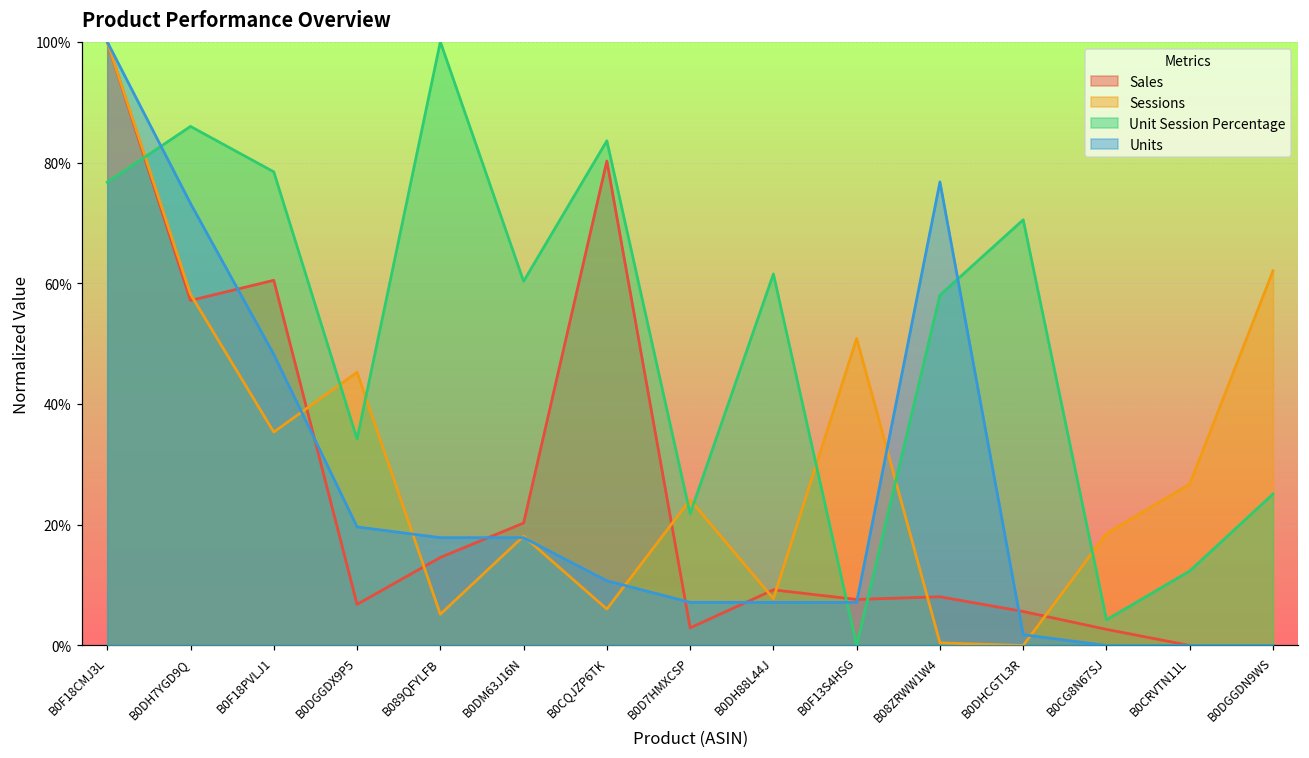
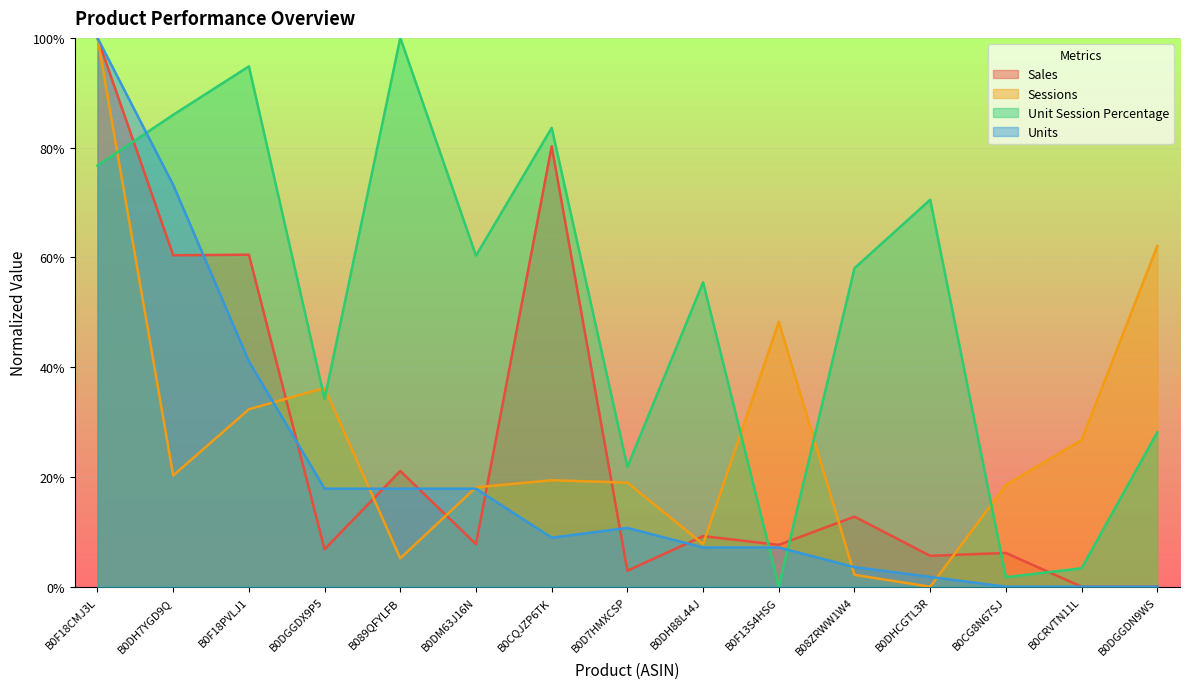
Sales, B0DH7YGD9Q: 57% -> 60%
Sessions, B0DH7YGD9Q: 58% -> 20%
Sessions, B0F18PVLJ1: 35% -> 32%
Unit Session Percentage, B0F18PVLJ1: 78% -> 95%
Units, B0F18PVLJ1: 48% -> 41%
Sessions, B0DGGDX9P5: 45% -> 36%
Units, B0DGGDX9P5: 20% -> 18%
Sales, B089QFYLFB: 15% -> 21%
Sales, B0DM63J16N: 20% -> 8%
Sessions, B0CQJZP6TK: 6% -> 19%
Units, B0CQJZP6TK: 11% -> 9%
Sessions, B0D7HMXCSP: 24% -> 19%
Units, B0D7HMXCSP: 7% -> 11%
Unit Session Percentage, B0DH88L44J: 62% -> 55%
Sessions, B0F13S4HSG: 51% -> 48%
Sales, B08ZRWW1W4: 8% -> 13%
Sessions, B08ZRWW1W4: 0% -> 2%
Units, B08ZRWW1W4: 77% -> 4%
Sales, B0CG8N67SJ: 3% -> 6%
Unit Session Percentage, B0CG8N67SJ: 4% -> 2%
Unit Session Percentage, B0CRVTN11L: 12% -> 3%
Unit Session Percentage, B0DGGDN9WS: 25% -> 28%
